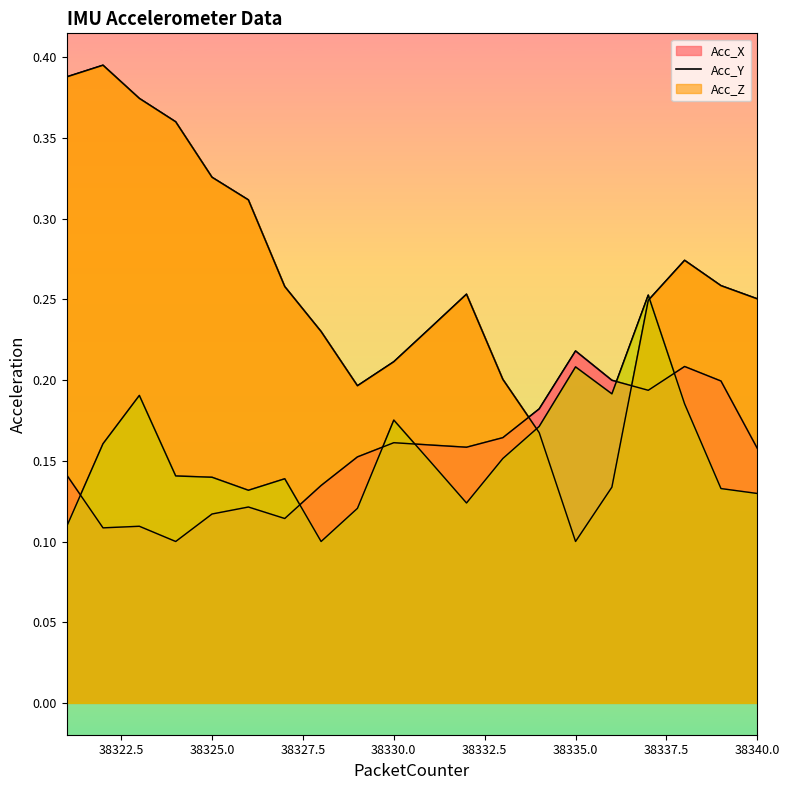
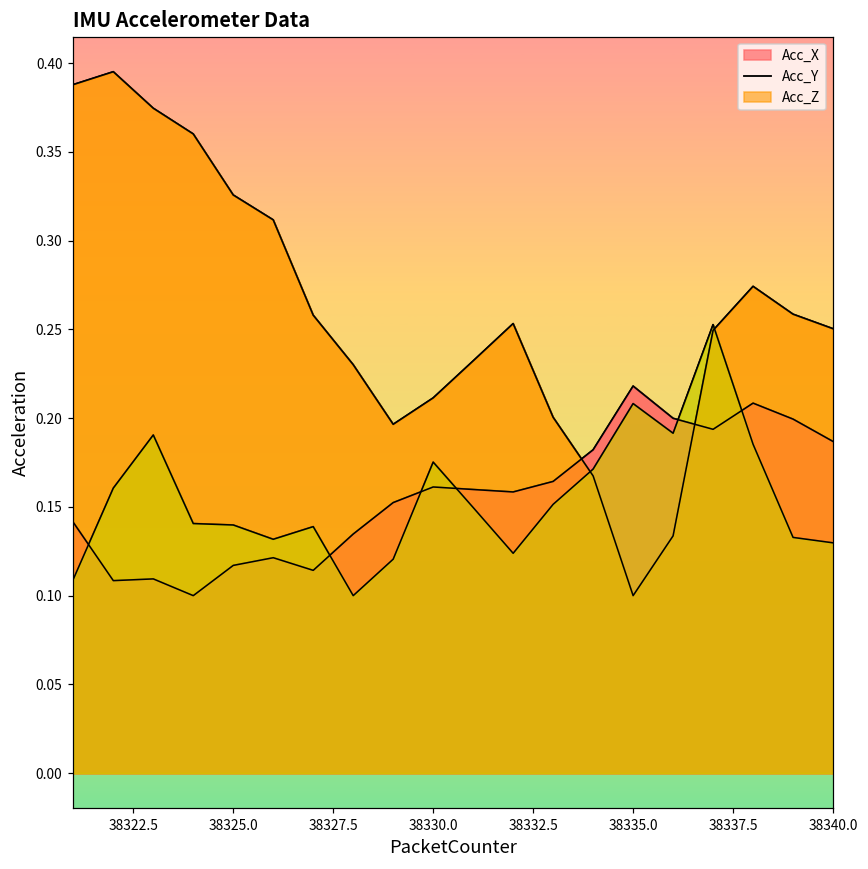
Acc_X, 38340.0: 0.158 -> 0.187
